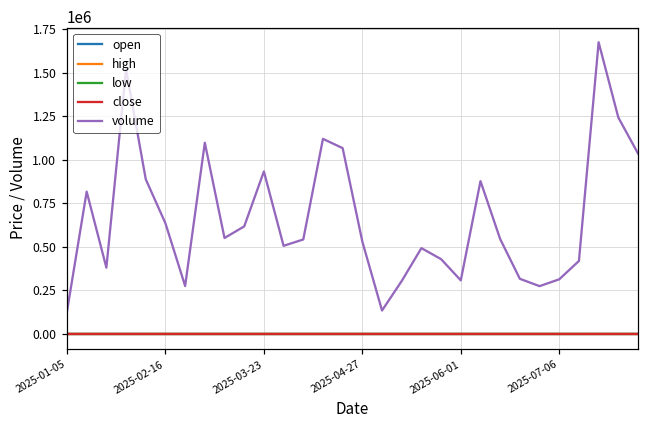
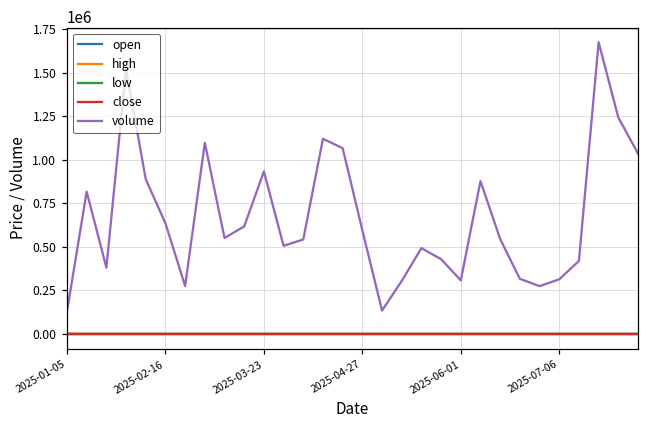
volume, 2025-04-27: 530000 -> 600000
